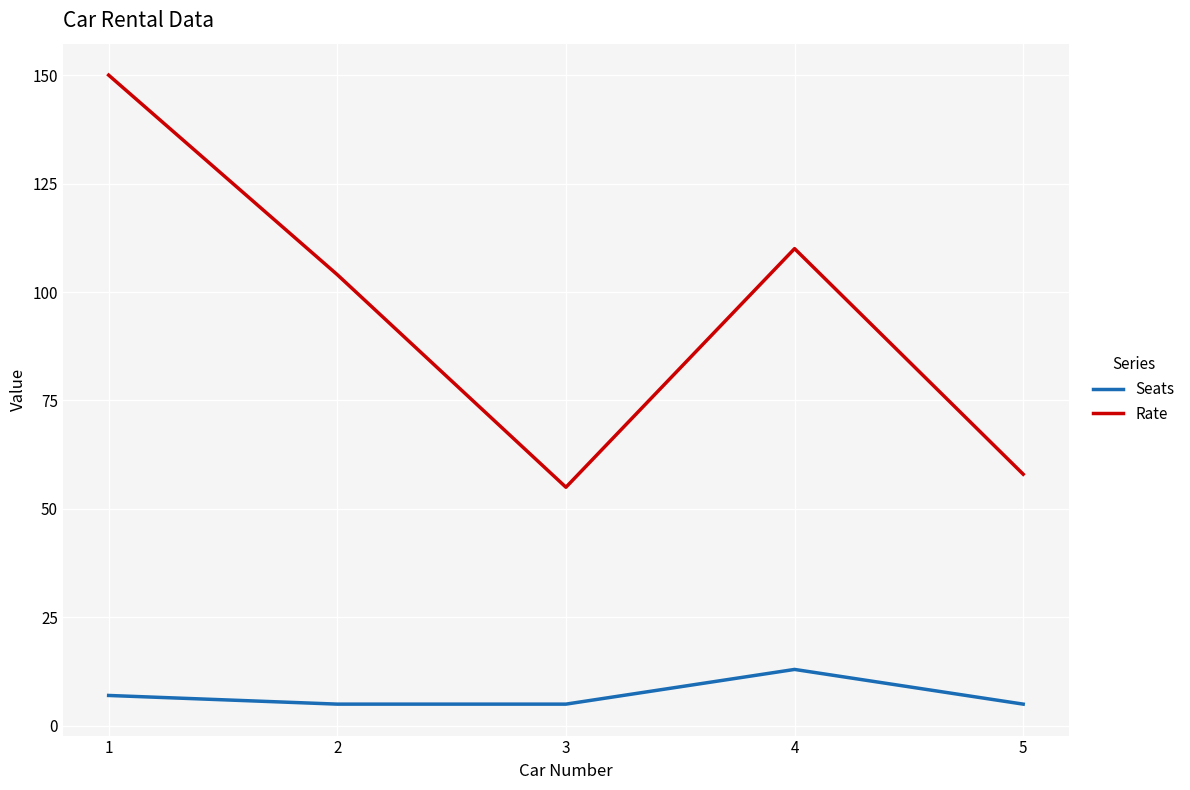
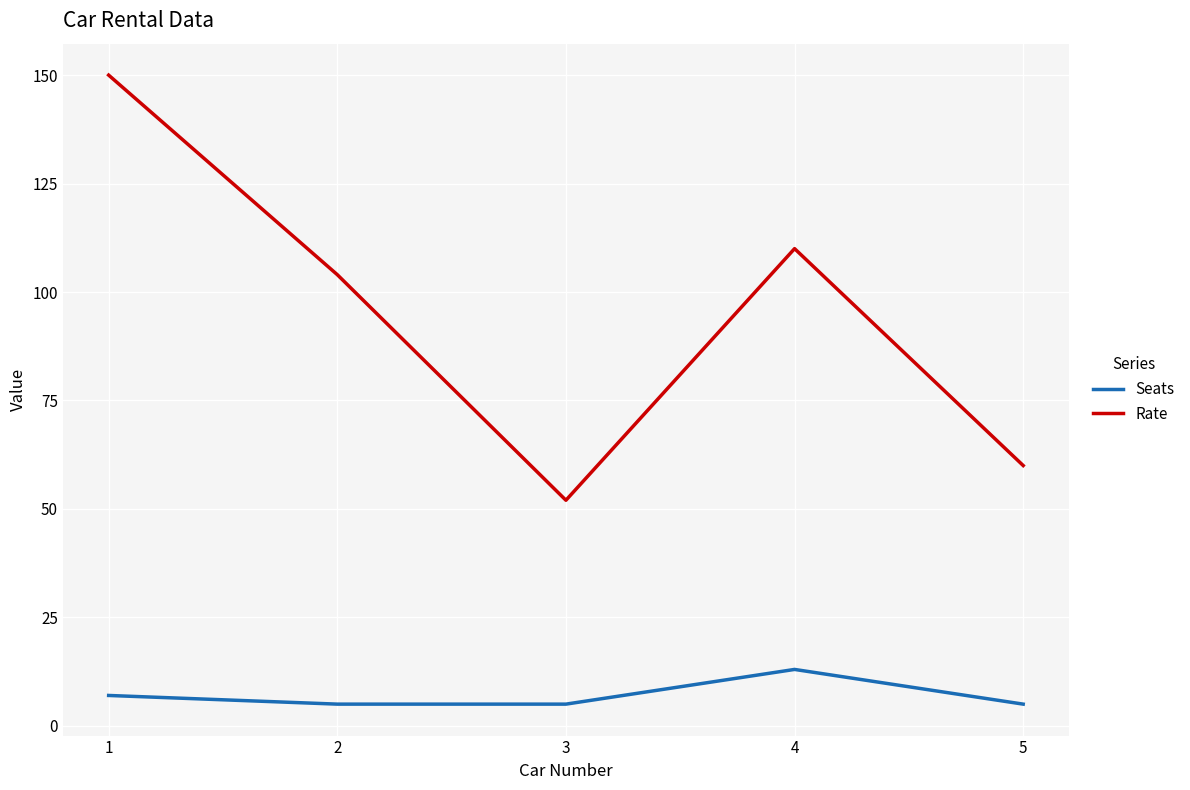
Rate, 3: 55 -> 52
Rate, 5: 58 -> 60
